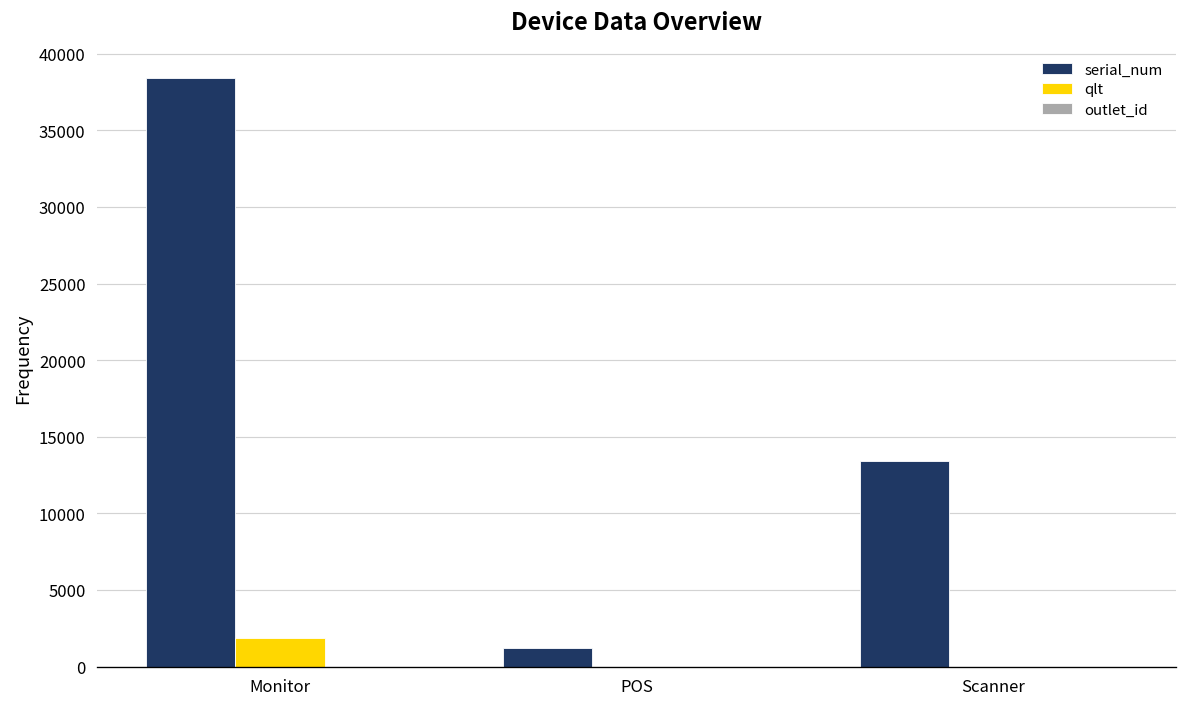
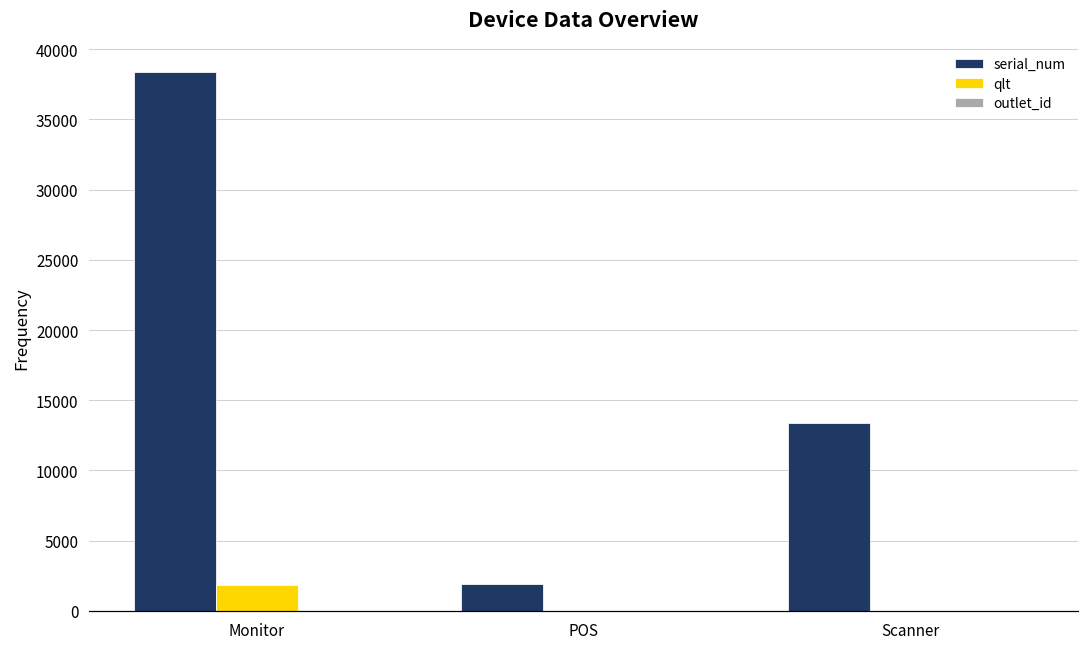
serial_num, POS: 1200 -> 1900
